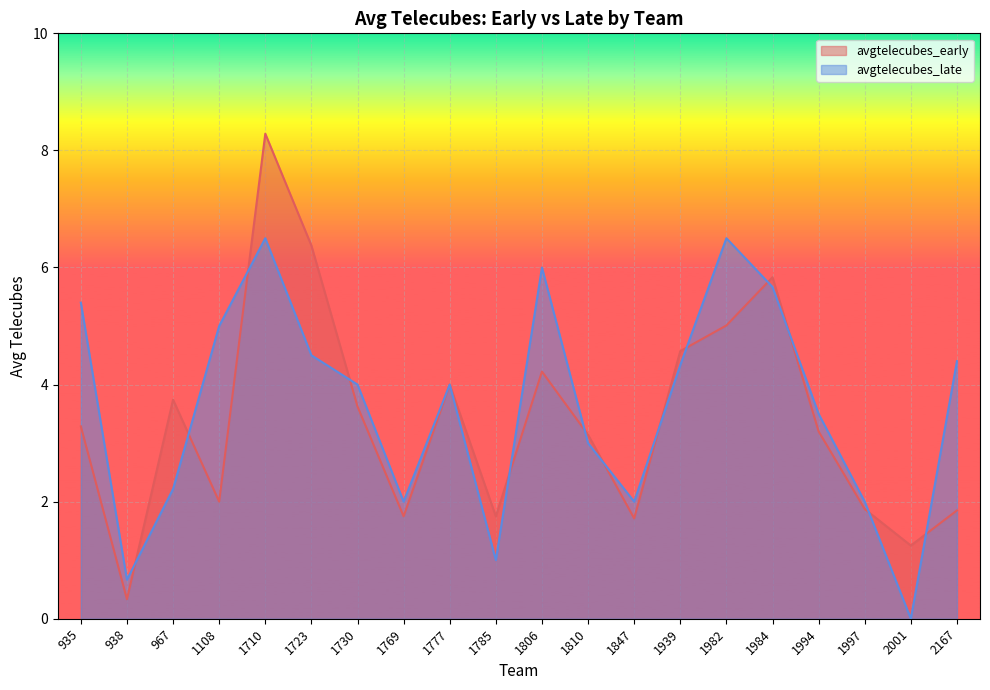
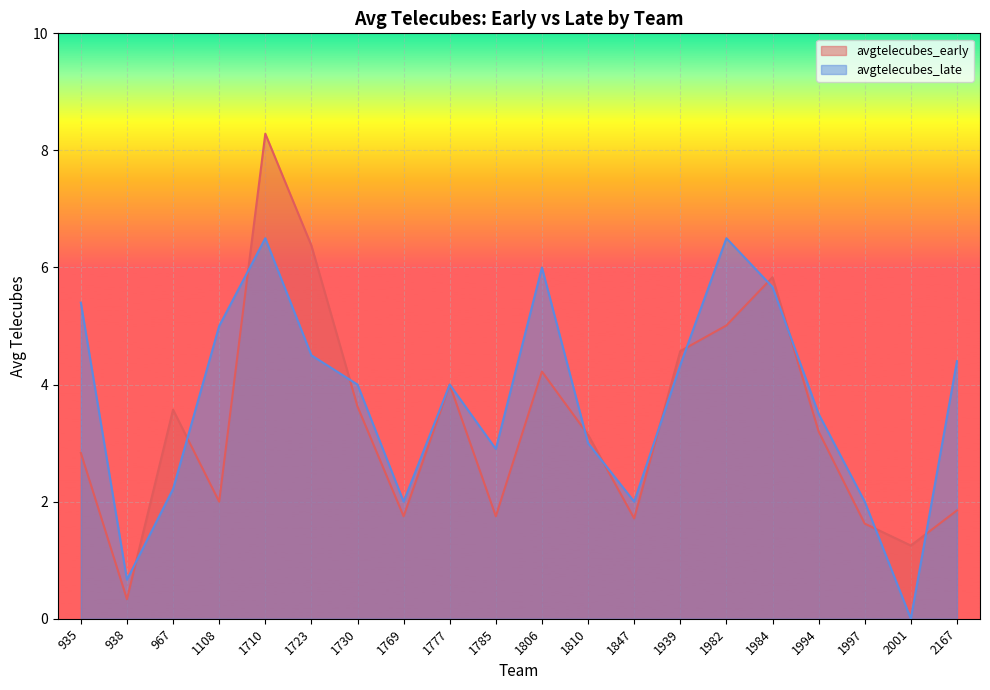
avgtelecubes_early, 935: 3.3 -> 2.8
avgtelecubes_early, 967: 3.7 -> 3.6
avgtelecubes_late, 1785: 1.0 -> 2.9
avgtelecubes_early, 1997: 1.9 -> 1.6
